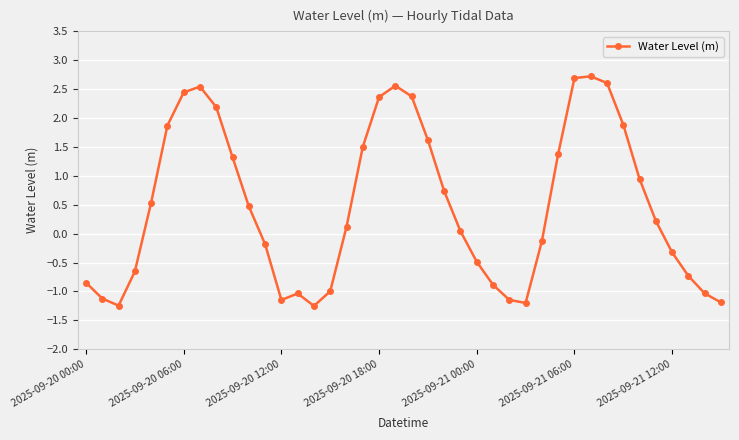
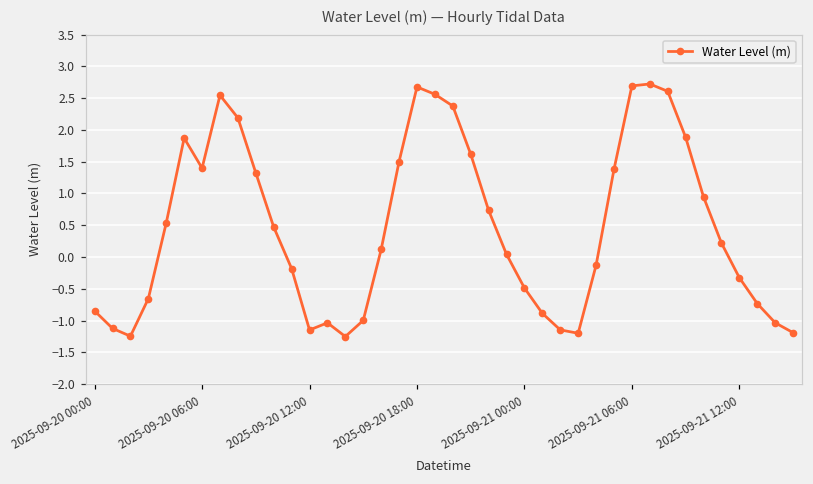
2025-09-20 06:00: 2.4 -> 1.4
2025-09-20 18:00: 2.4 -> 2.7
